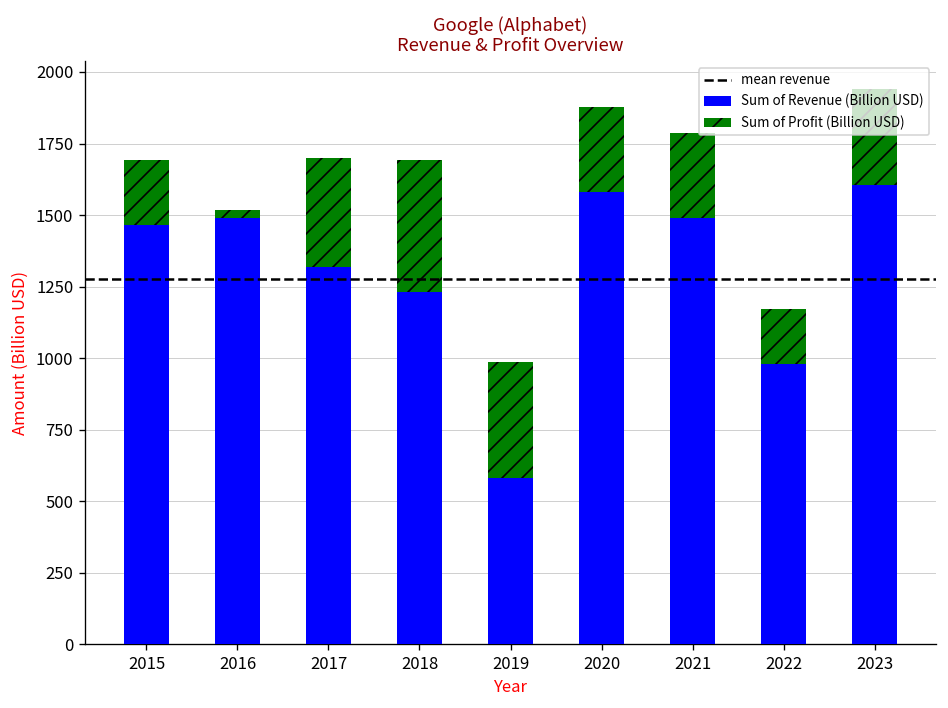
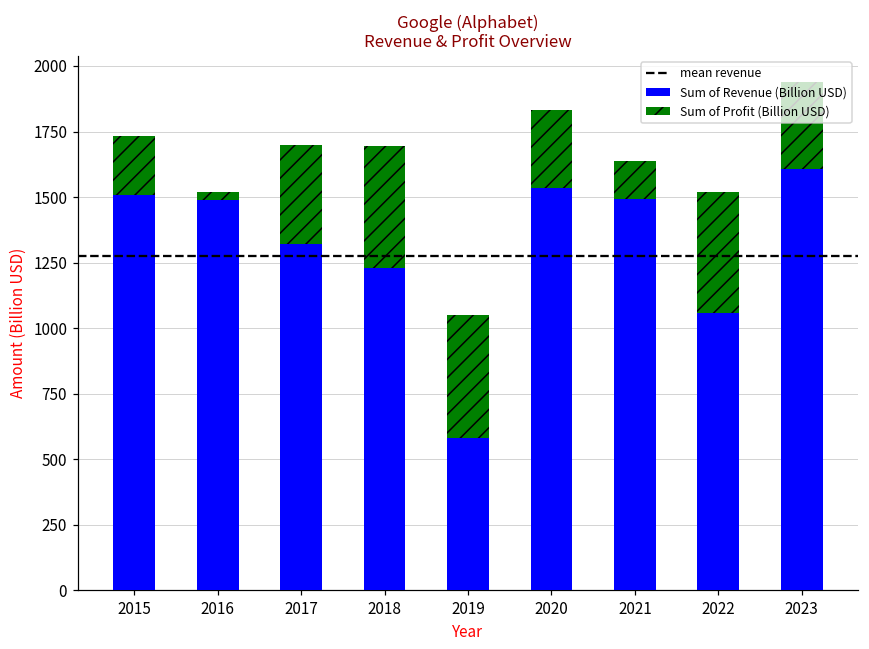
Sum of Revenue (Billion USD), 2015: 1470 -> 1510
Sum of Profit (Billion USD), 2019: 410 -> 470
Sum of Revenue (Billion USD), 2020: 1580 -> 1530
Sum of Profit (Billion USD), 2021: 290 -> 150
Sum of Revenue (Billion USD), 2022: 980 -> 1060
Sum of Profit (Billion USD), 2022: 190 -> 460
